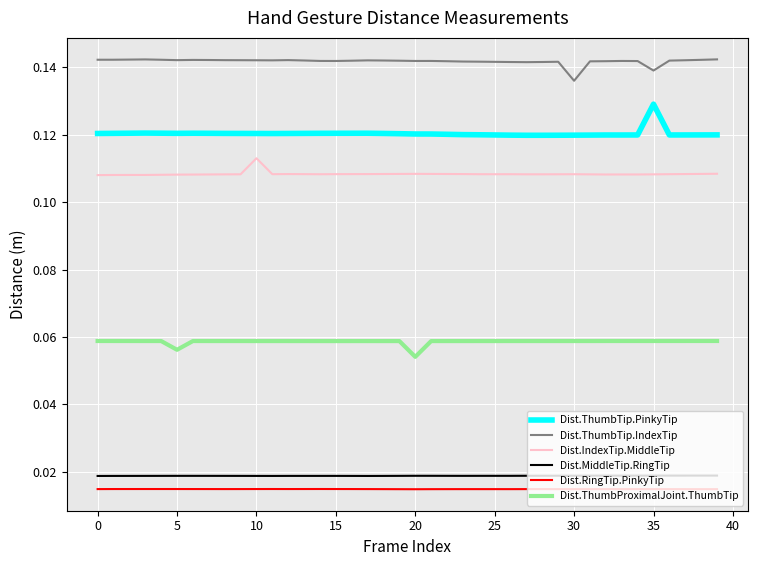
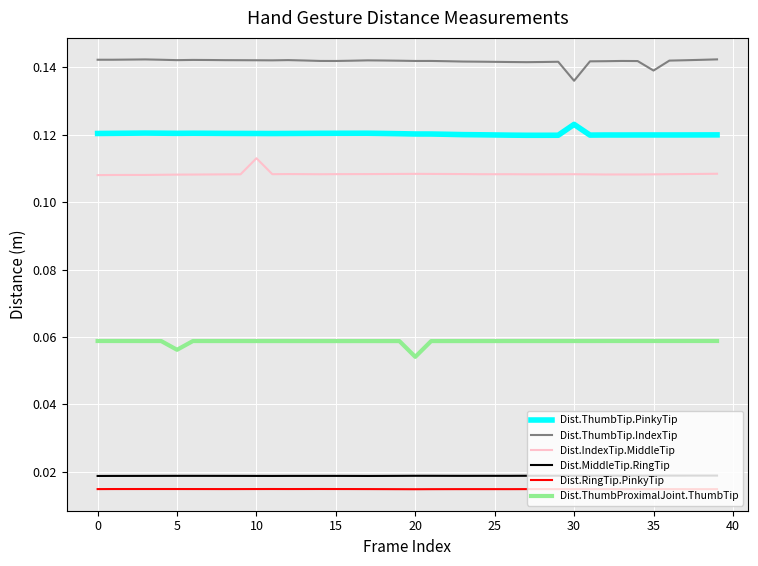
Dist.ThumbTip.PinkyTip, 30: 0.120 -> 0.123
Dist.ThumbTip.PinkyTip, 35: 0.129 -> 0.120
